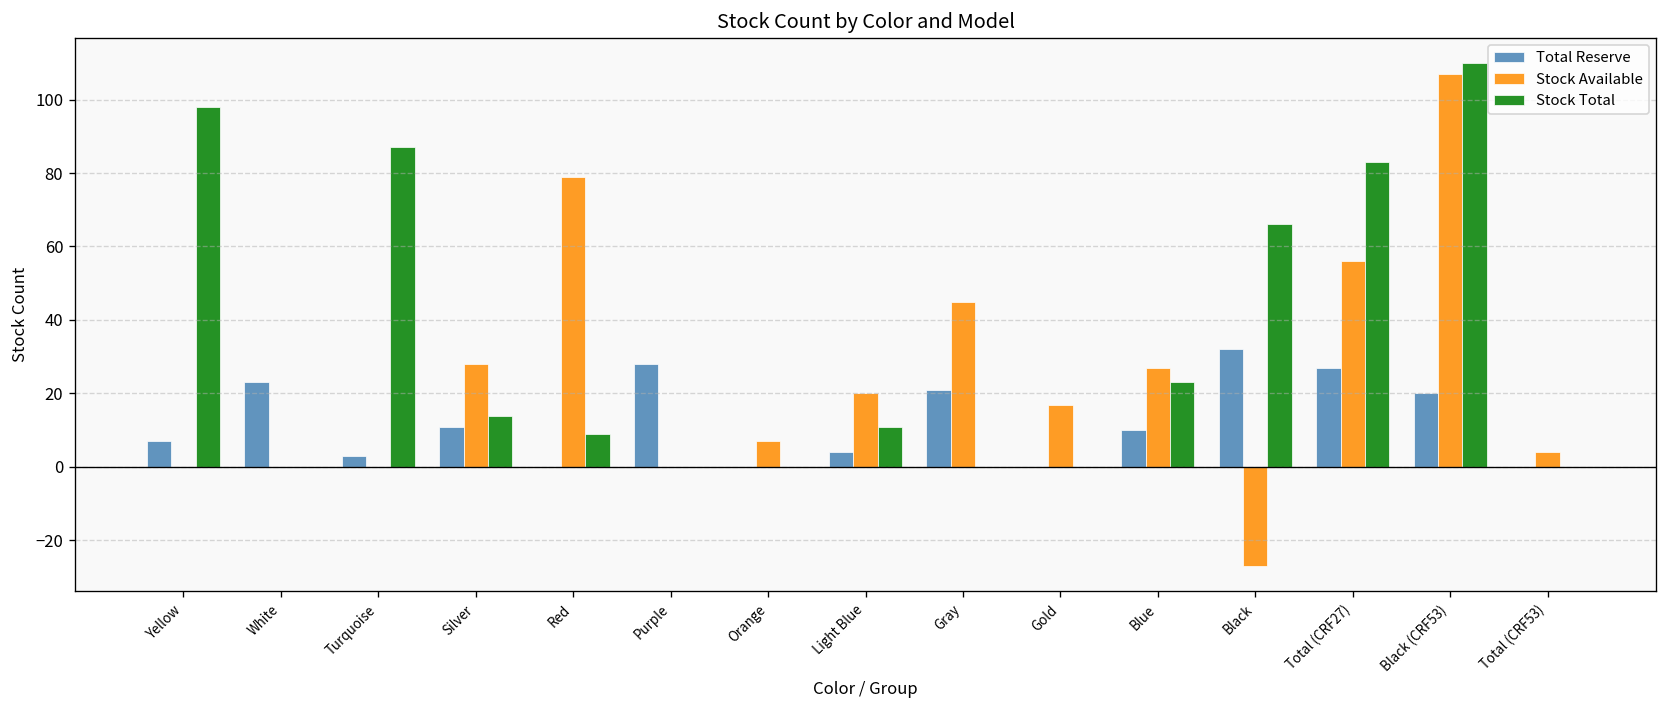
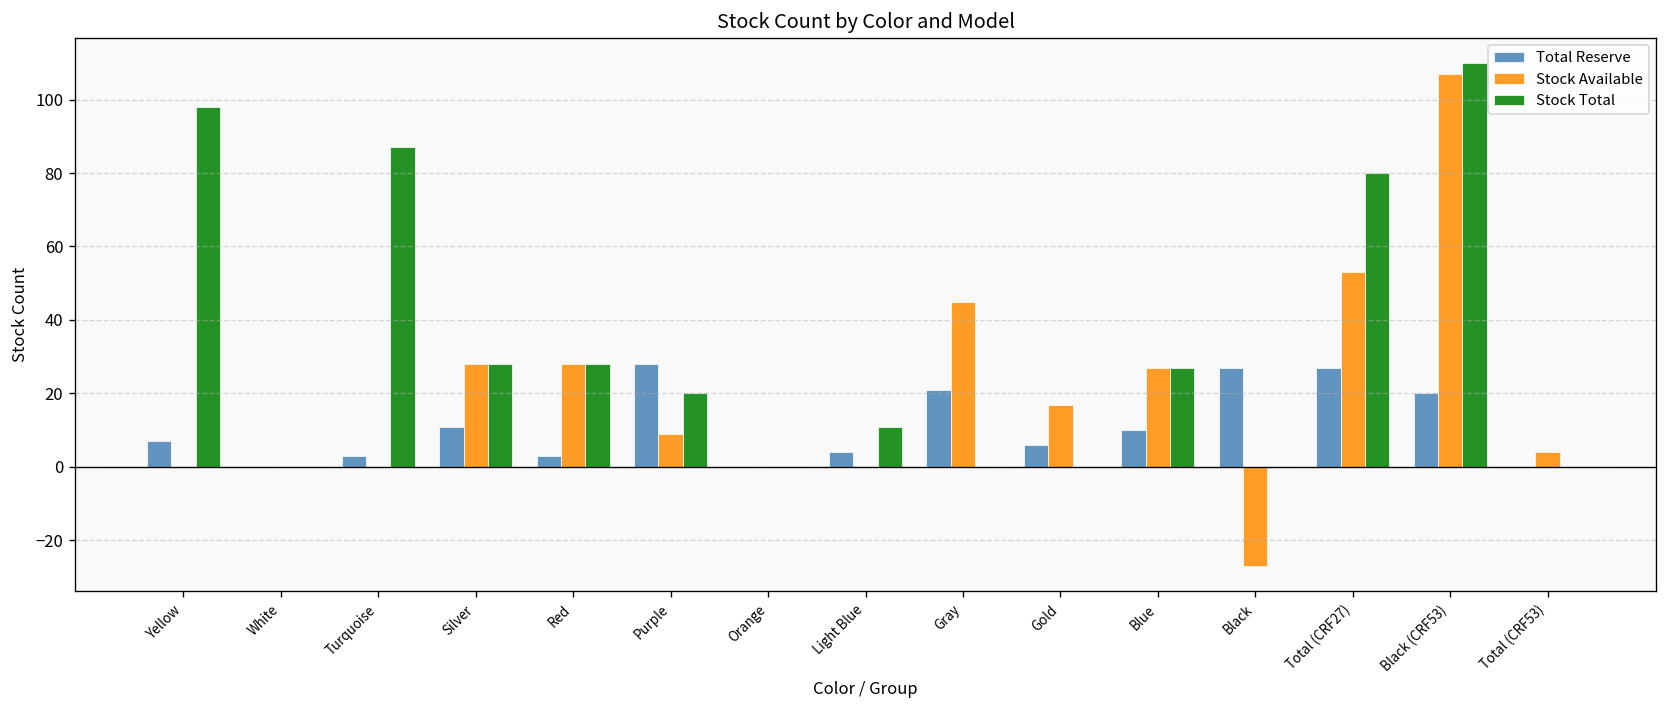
Total Reserve, White: 23 -> 0
Stock Total, Silver: 14 -> 28
Total Reserve, Red: 0 -> 3
Stock Available, Red: 79 -> 28
Stock Total, Red: 9 -> 28
Stock Available, Purple: 0 -> 9
Stock Total, Purple: 0 -> 20
Stock Available, Orange: 7 -> 0
Stock Available, Light Blue: 20 -> 0
Total Reserve, Gold: 0 -> 6
Stock Total, Blue: 23 -> 27
Total Reserve, Black: 32 -> 27
Stock Total, Black: 66 -> 0
Stock Available, Total (CRF27): 56 -> 53
Stock Total, Total (CRF27): 83 -> 80
